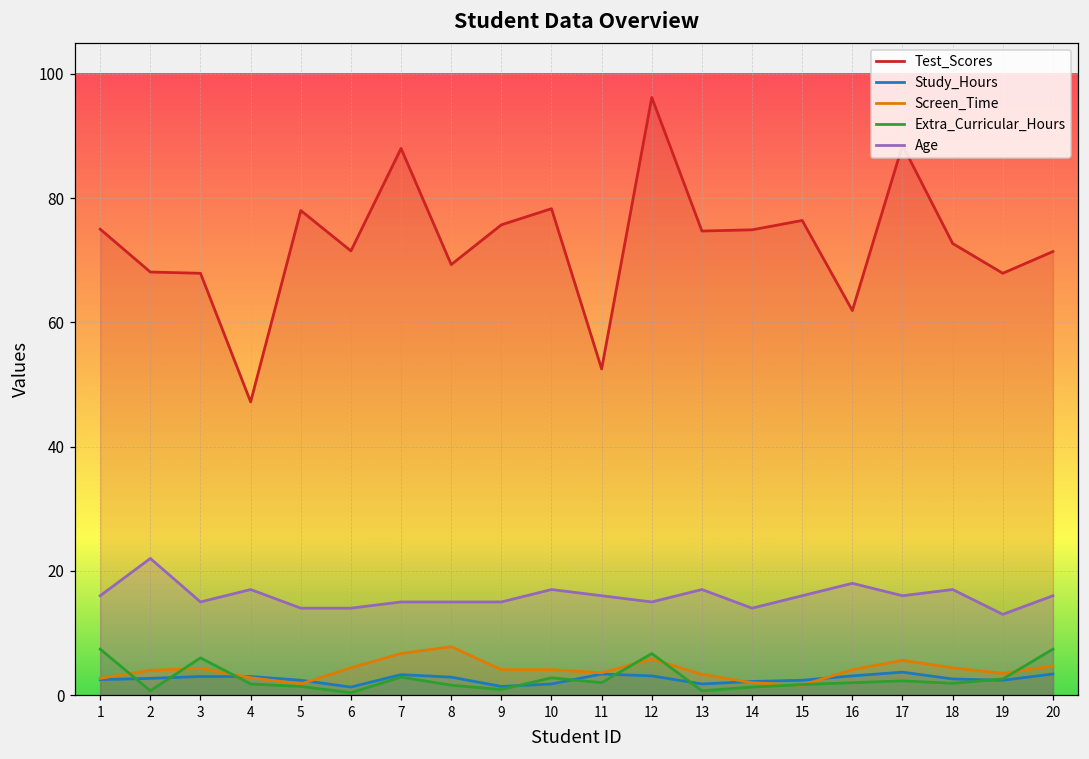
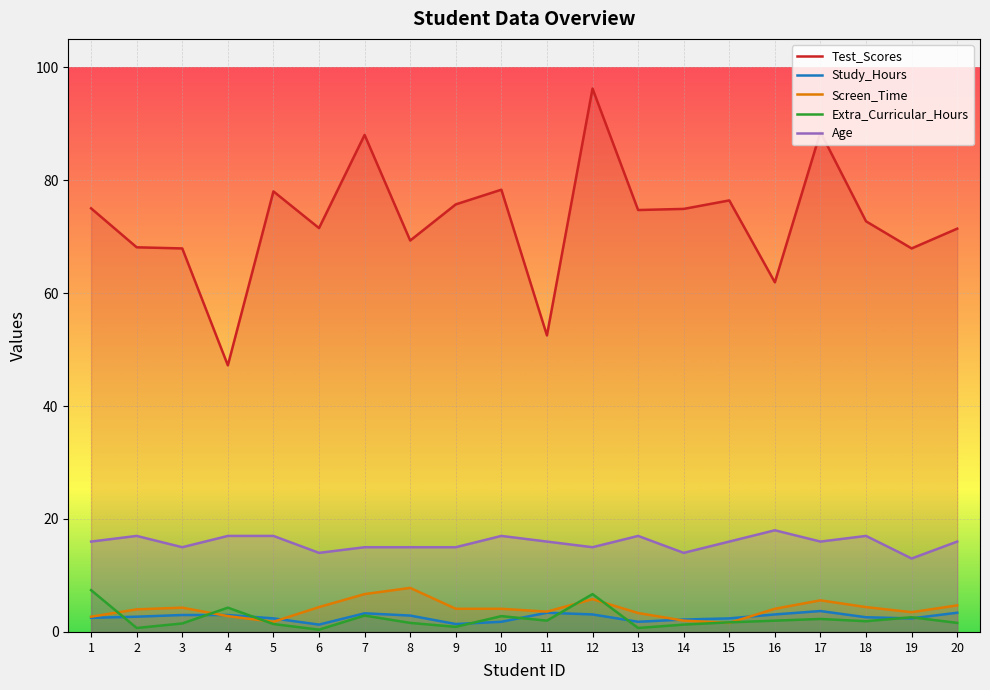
Age, 2: 22 -> 17
Extra_Curricular_Hours, 3: 6 -> 2
Extra_Curricular_Hours, 4: 2 -> 4
Age, 5: 14 -> 17
Extra_Curricular_Hours, 20: 7 -> 2
